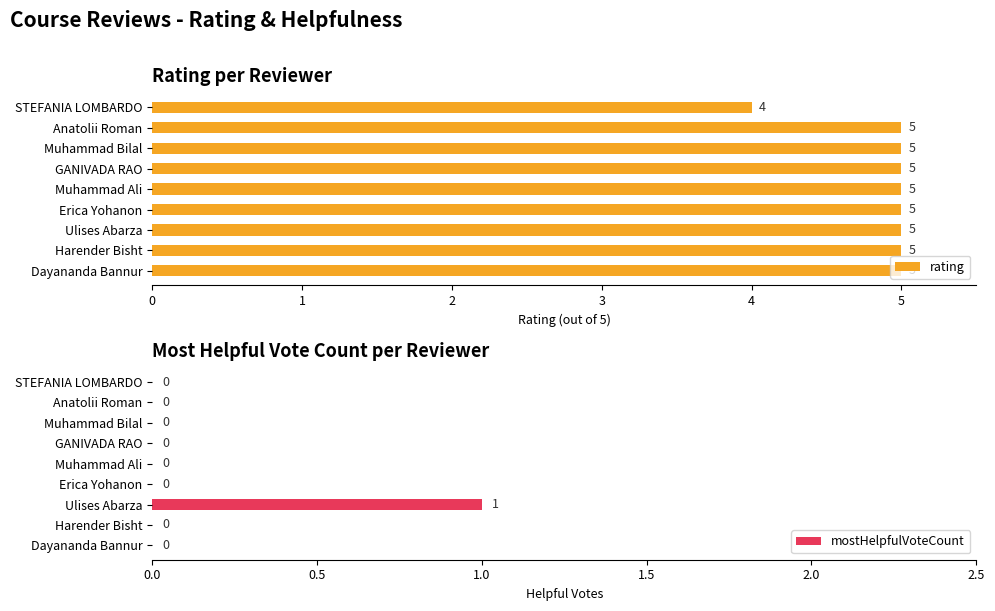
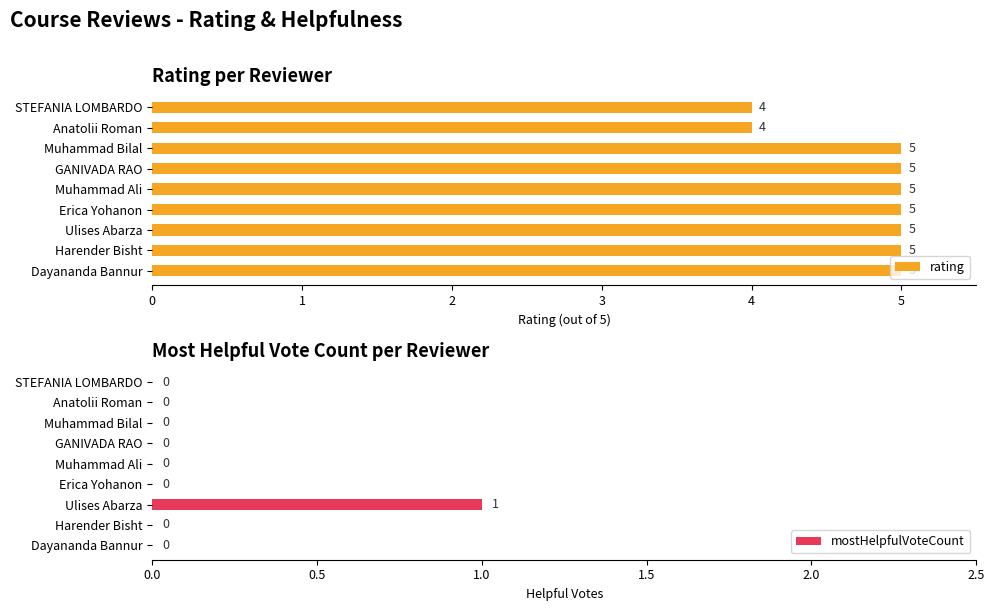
Rating per Reviewer, Anatolii Roman: 5 -> 4
